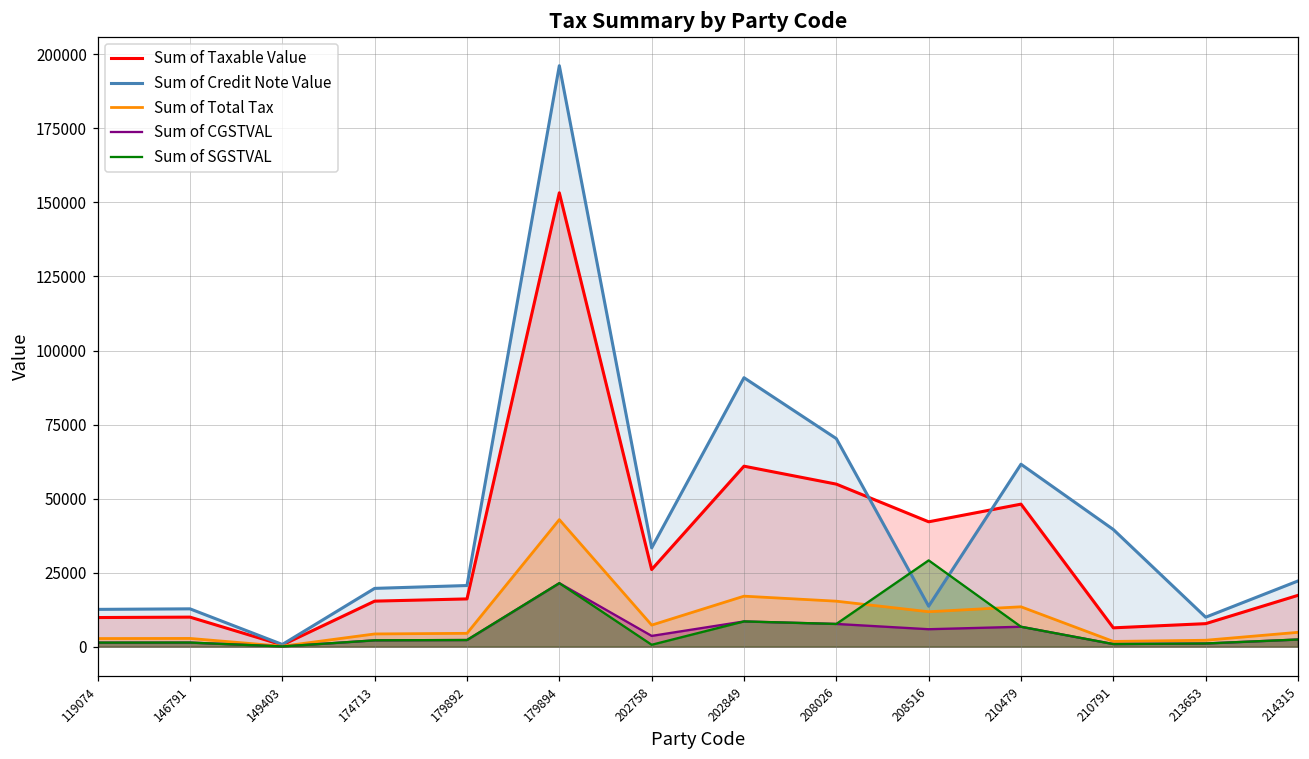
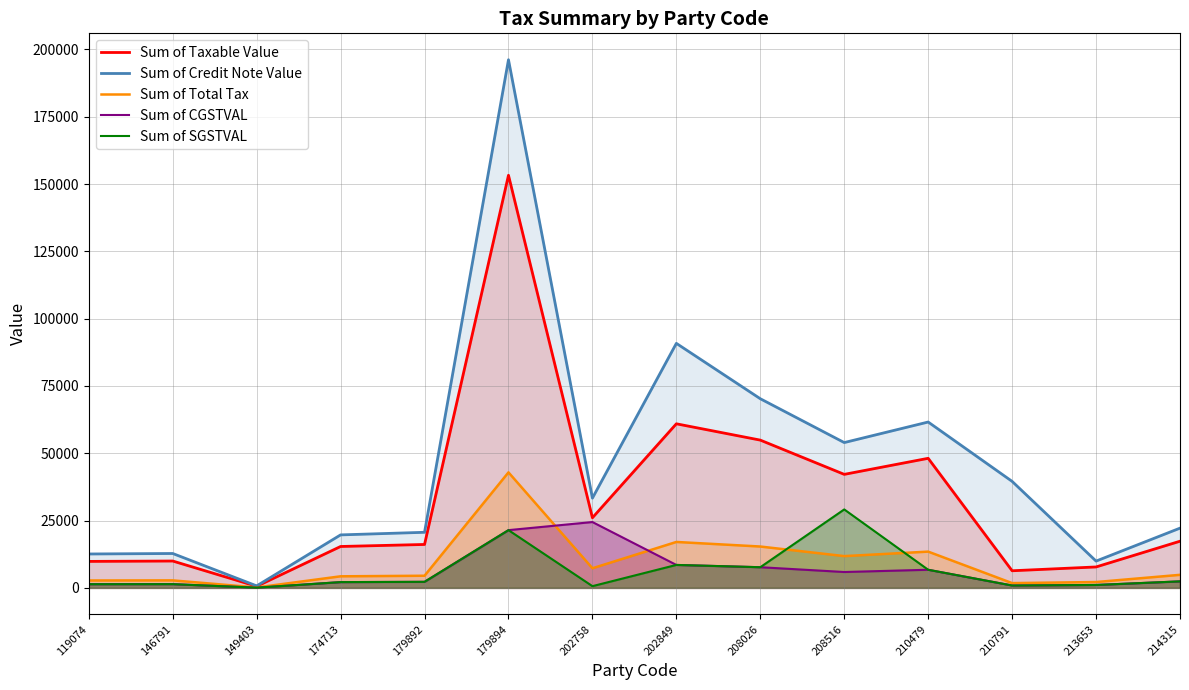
Sum of CGSTVAL, 202758: 4000 -> 24000
Sum of Credit Note Value, 208516: 14000 -> 54000
